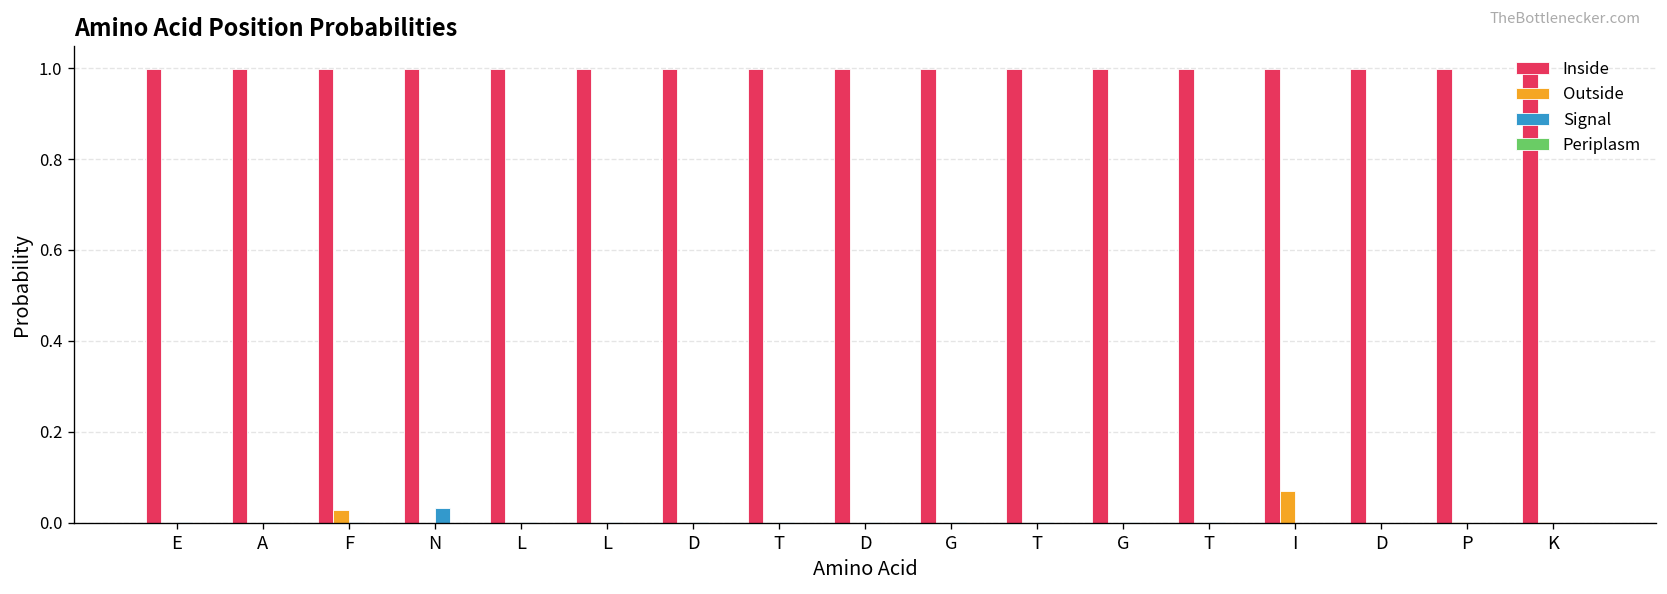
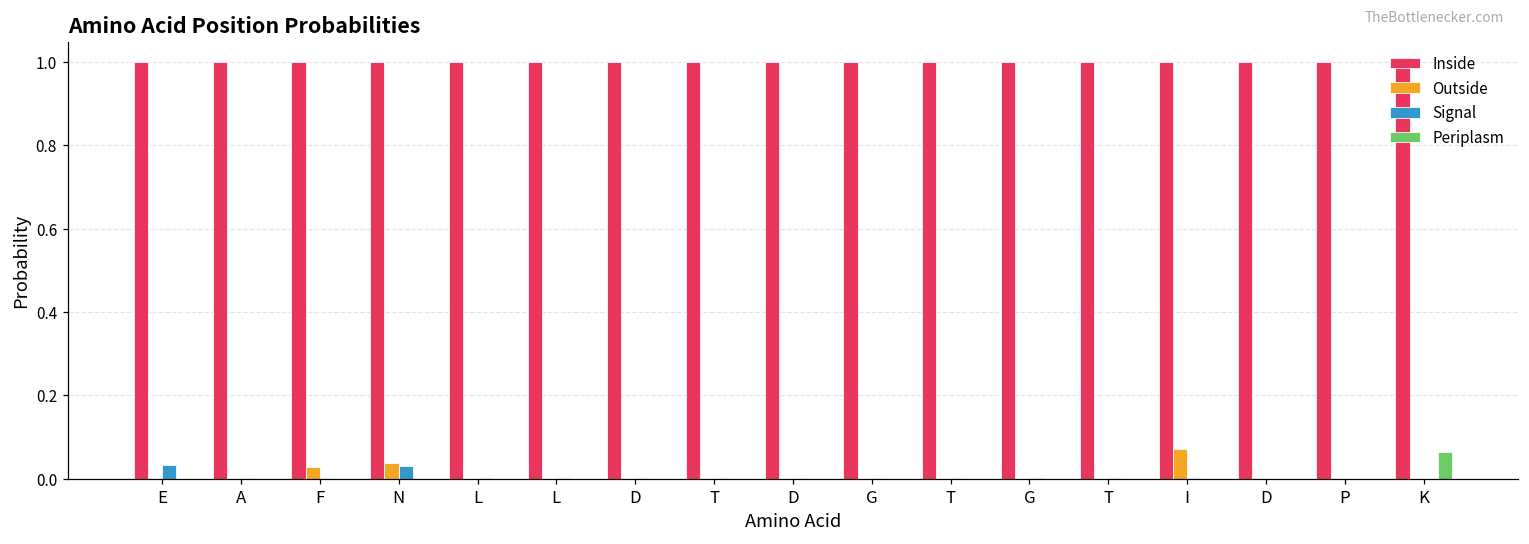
Signal, E: 0.00 -> 0.03
Outside, N: 0.00 -> 0.04
Periplasm, K: 0.00 -> 0.06
